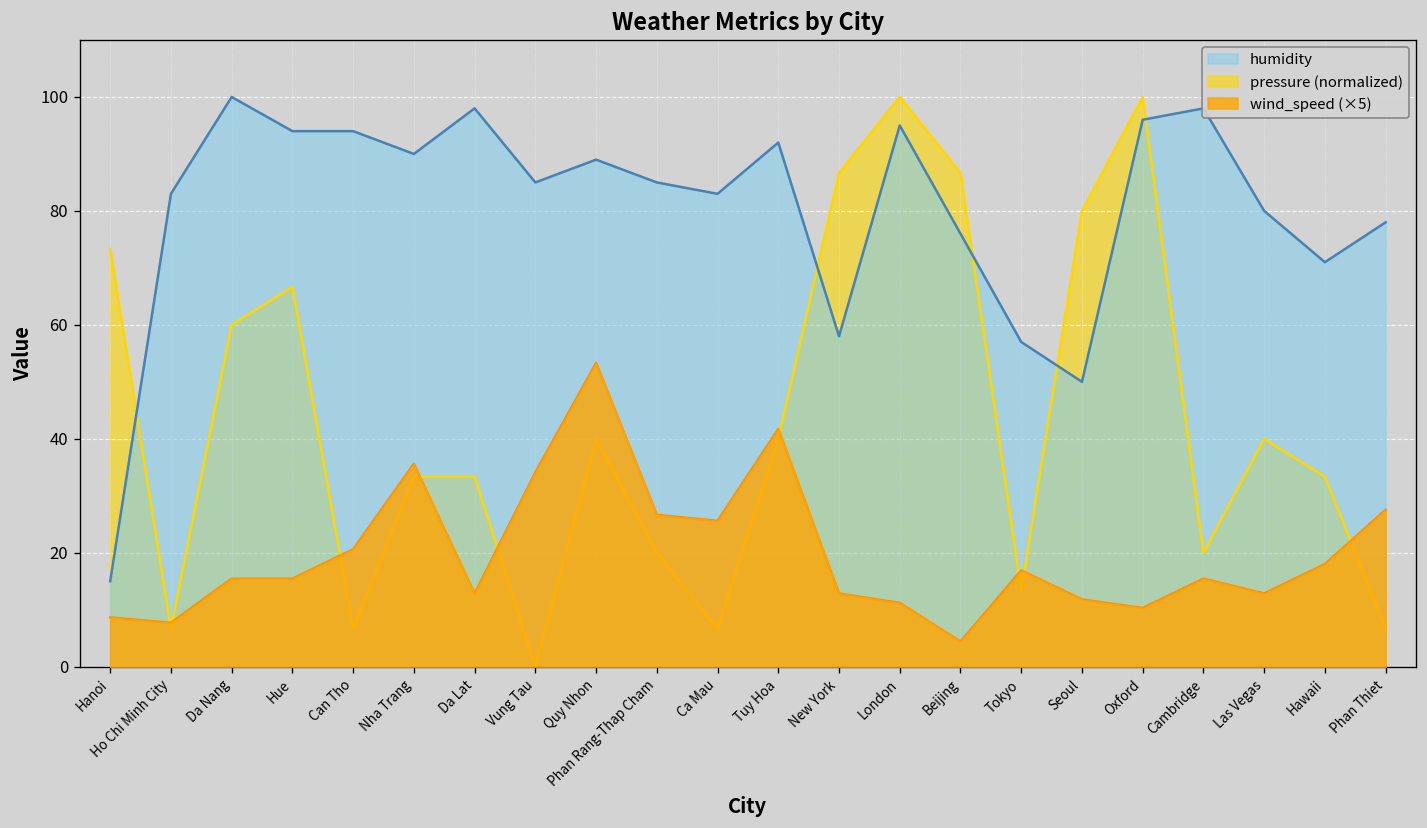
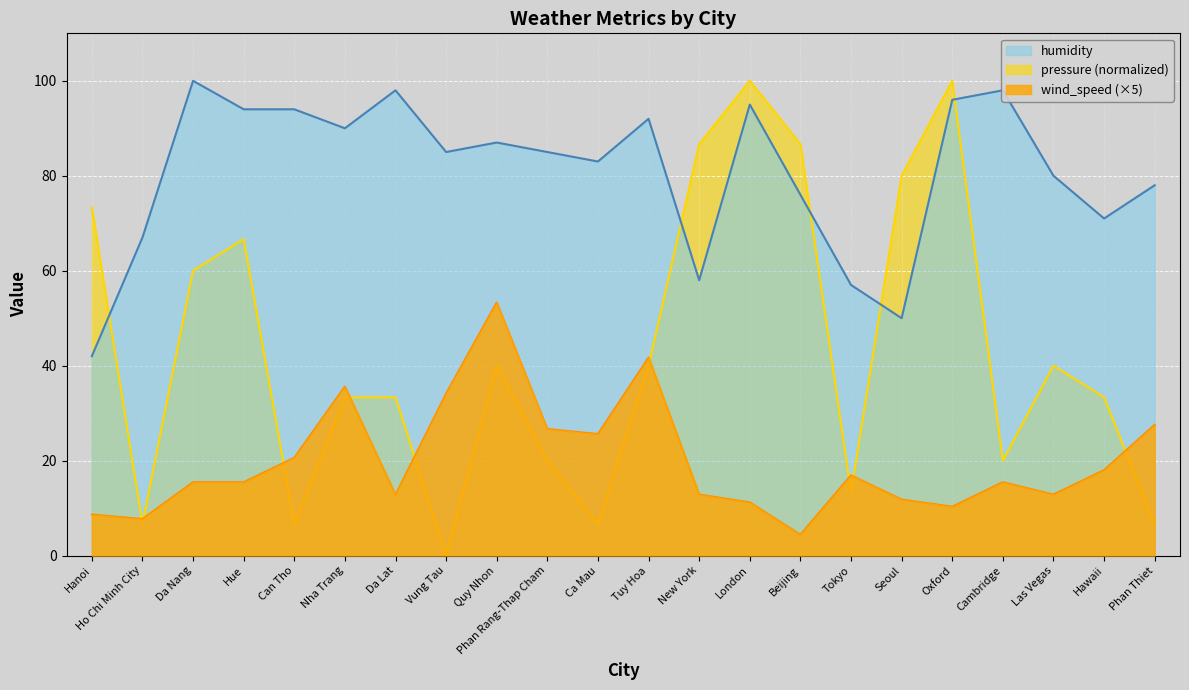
humidity, Hanoi: 15 -> 42
humidity, Ho Chi Minh City: 83 -> 67
humidity, Quy Nhon: 89 -> 87
